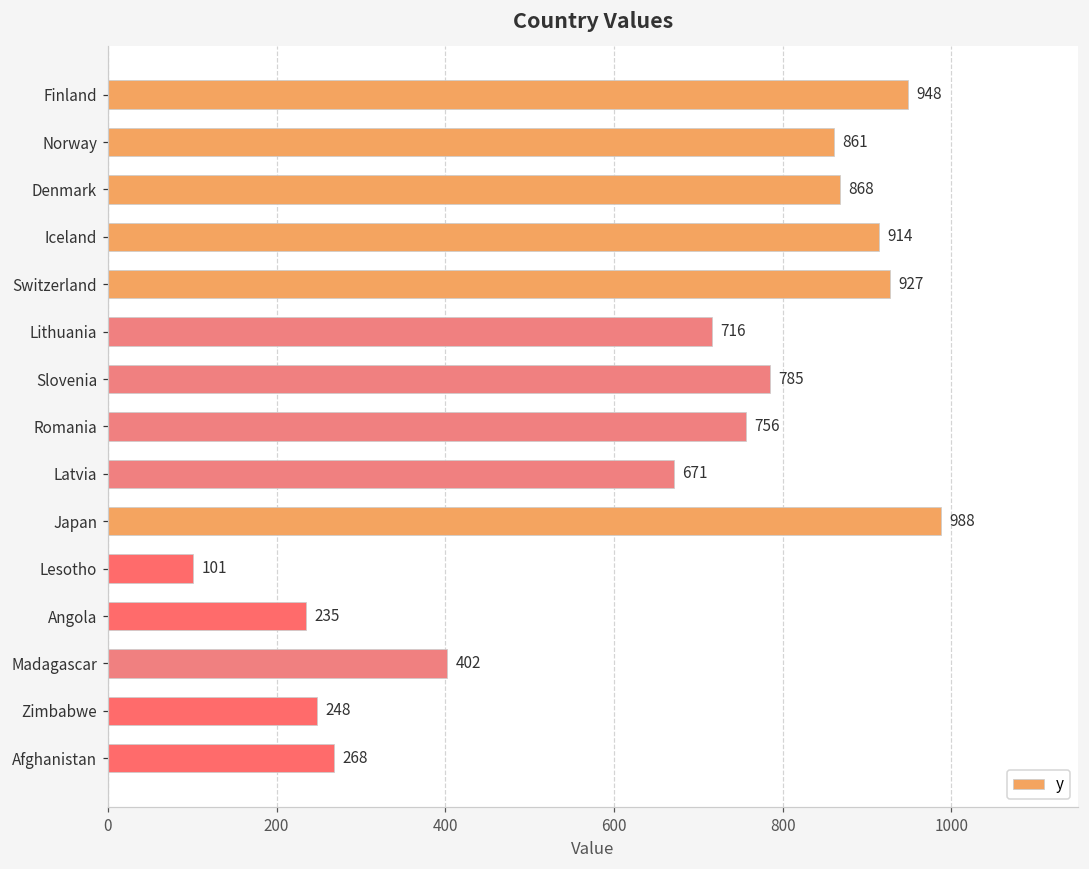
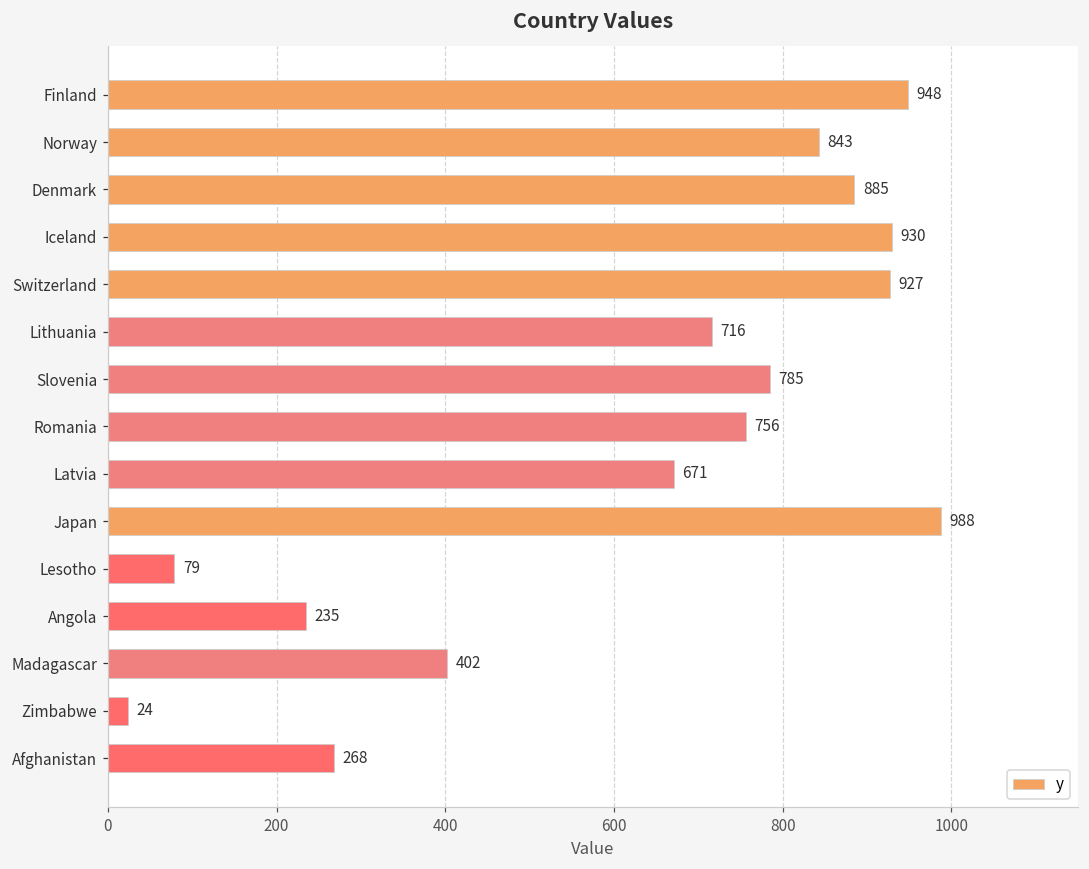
Norway: 861 -> 843
Denmark: 868 -> 885
Iceland: 914 -> 930
Lesotho: 101 -> 79
Zimbabwe: 248 -> 24
